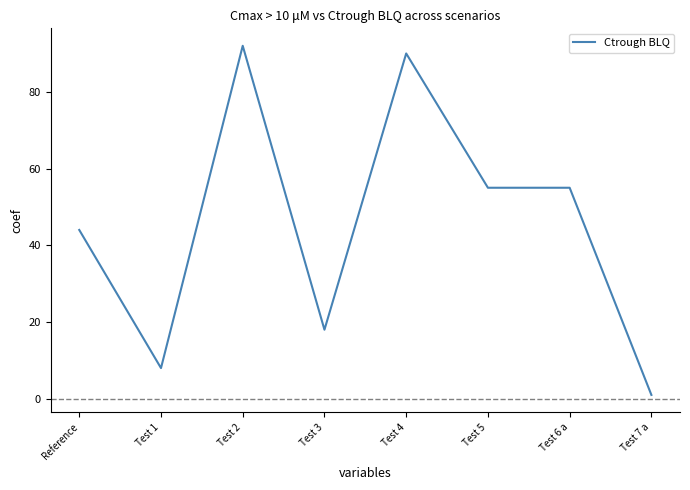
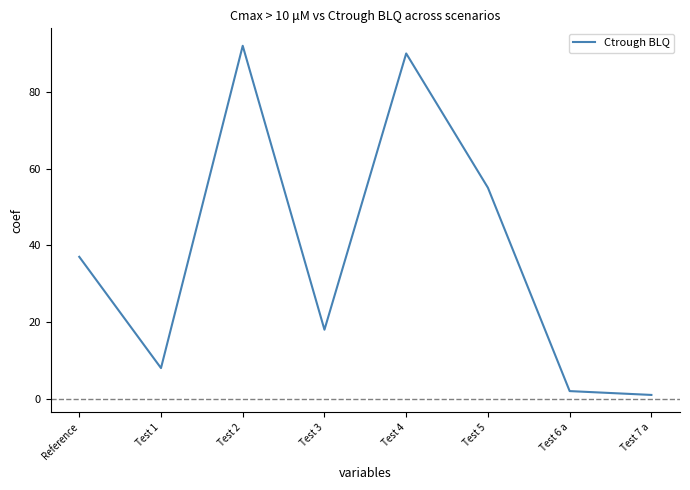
Reference: 44 -> 37
Test 6 a: 55 -> 2
